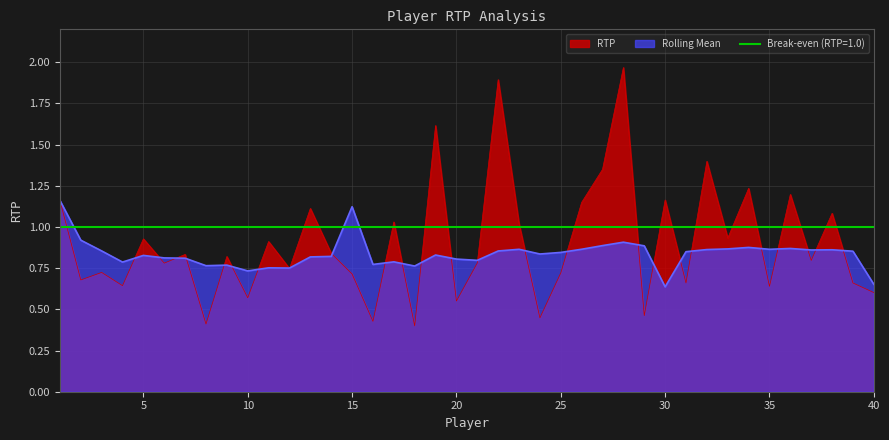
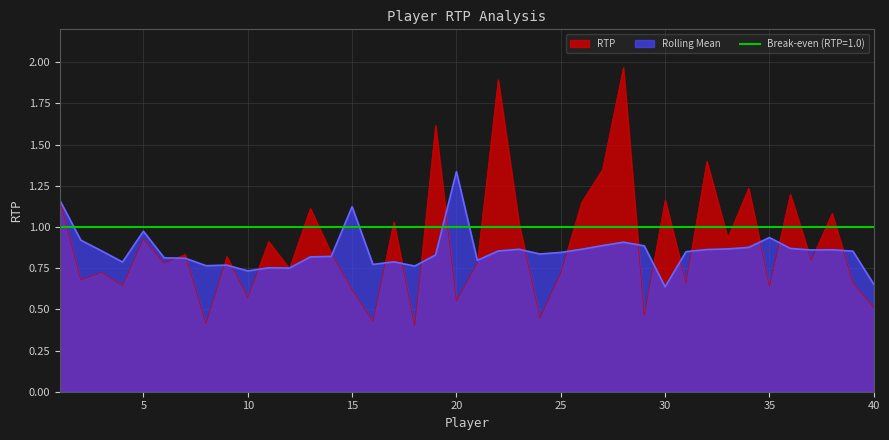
Rolling Mean, 5: 0.83 -> 0.97
RTP, 15: 0.71 -> 0.62
Rolling Mean, 20: 0.81 -> 1.34
Rolling Mean, 35: 0.86 -> 0.94
RTP, 40: 0.60 -> 0.51
